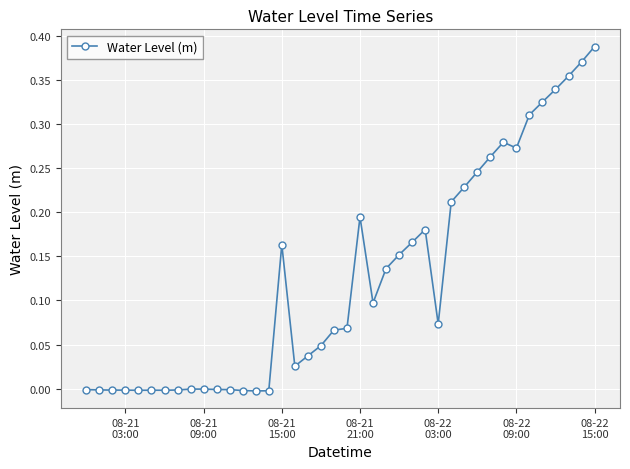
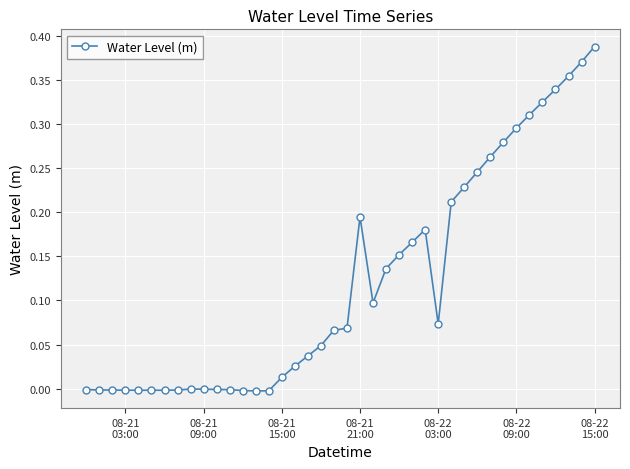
08-21 15:00: 0.16 -> 0.01
08-22 09:00: 0.27 -> 0.30
